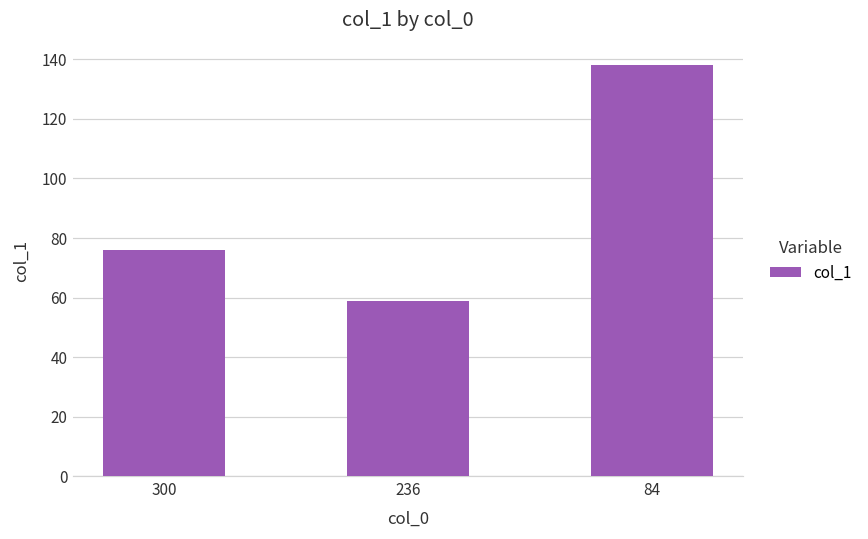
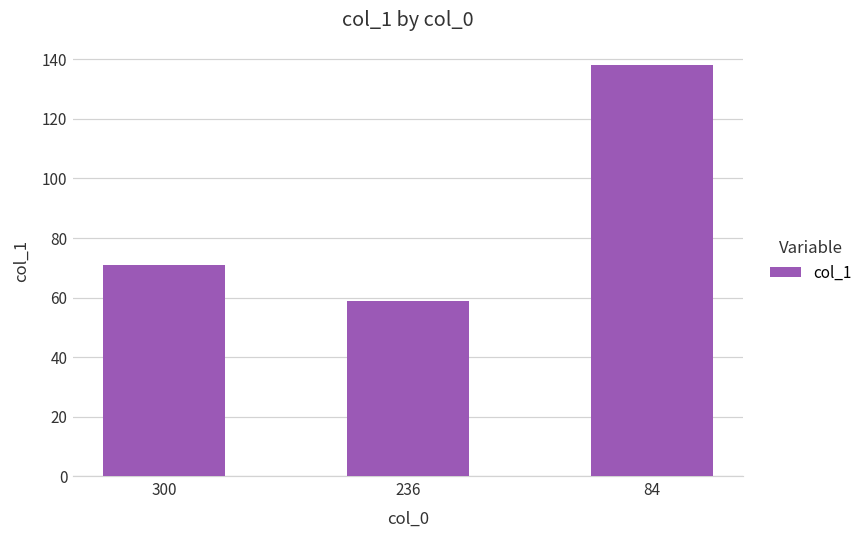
300: 76 -> 71
